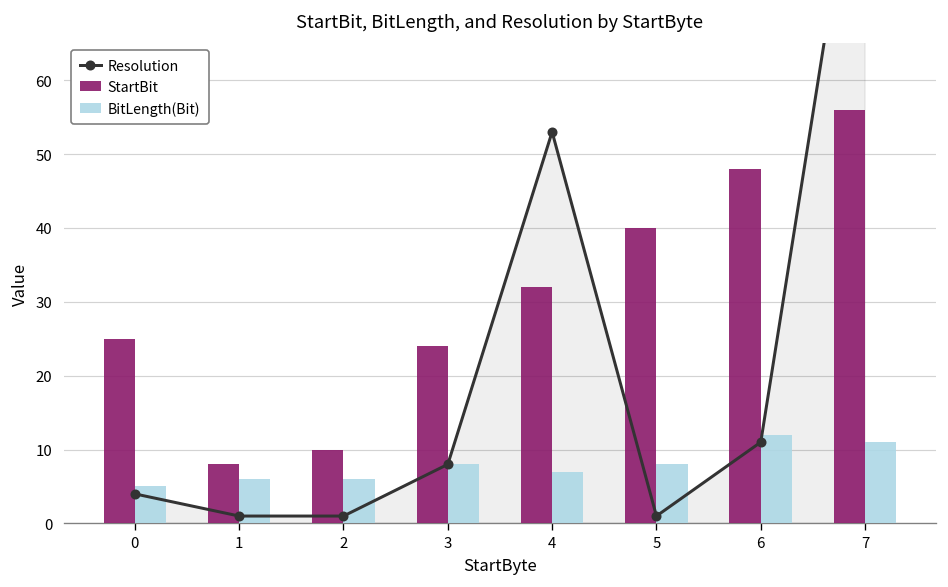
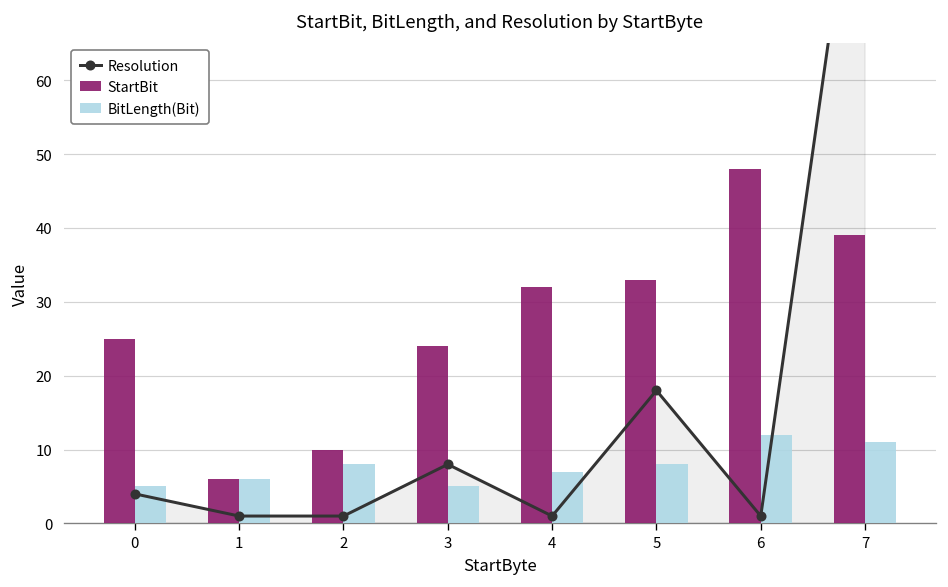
StartBit, 1: 8 -> 6
BitLength(Bit), 2: 6 -> 8
BitLength(Bit), 3: 8 -> 5
Resolution, 4: 53 -> 1
StartBit, 5: 40 -> 33
Resolution, 5: 1 -> 18
Resolution, 6: 11 -> 1
StartBit, 7: 56 -> 39
